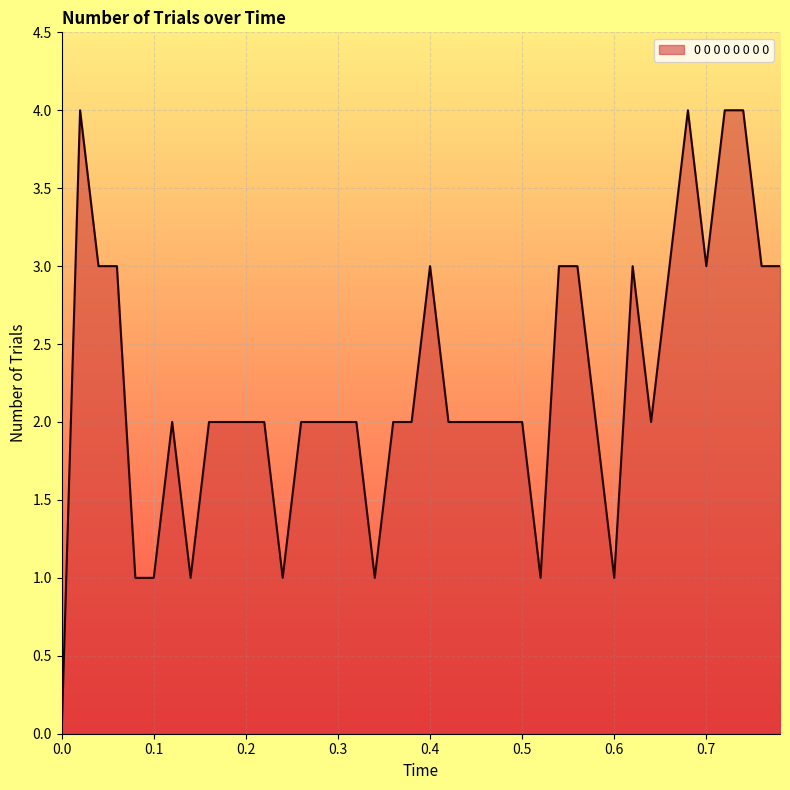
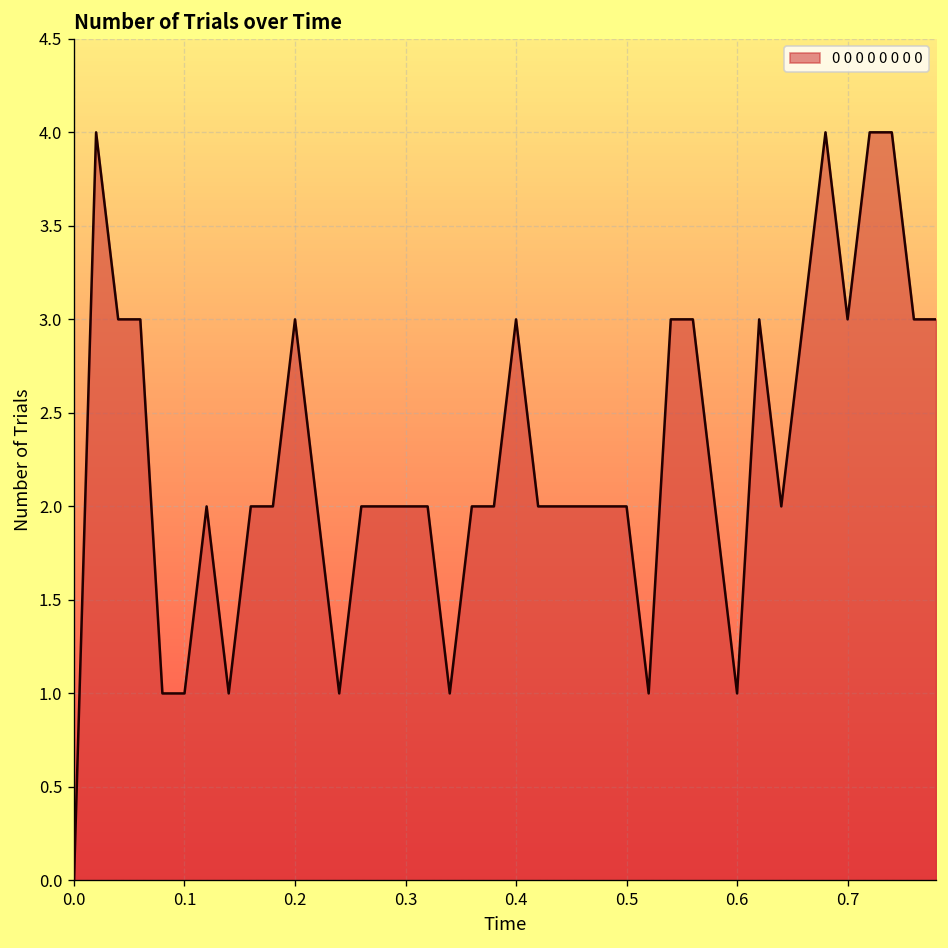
0.2: 2 -> 3
